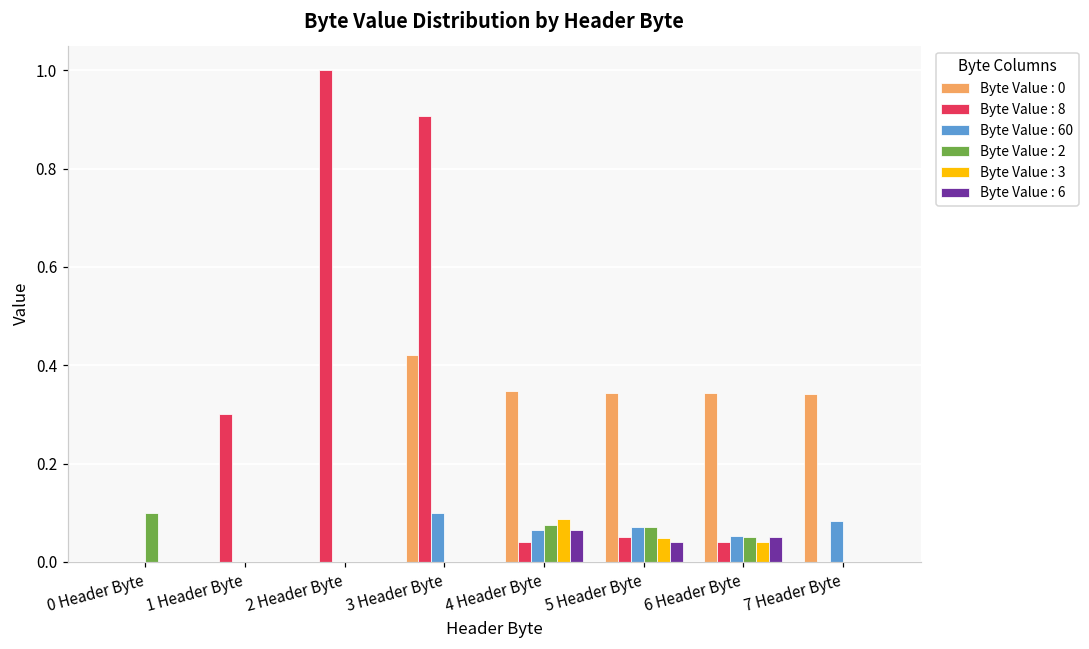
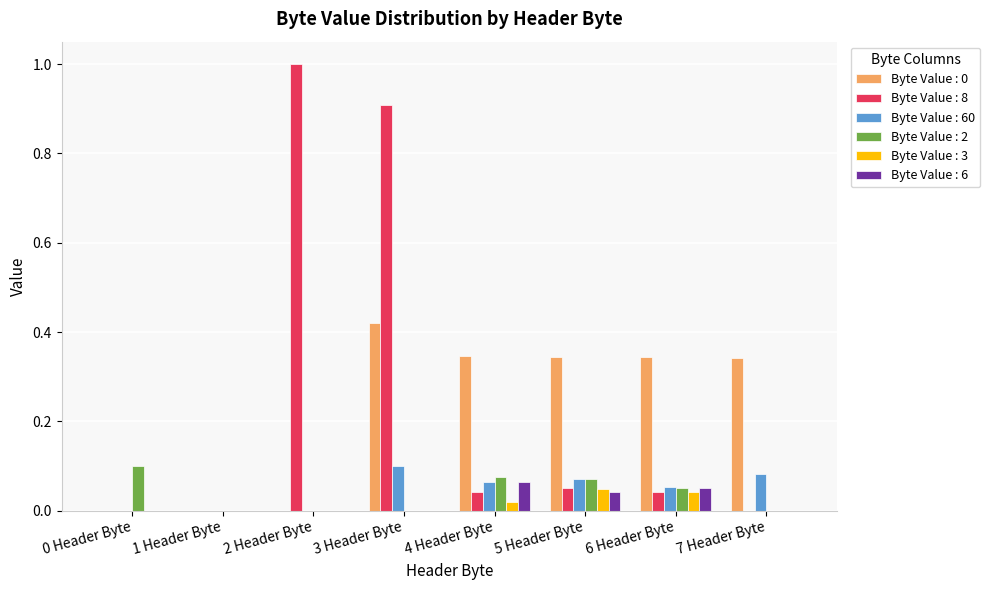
Byte Value : 8, 1 Header Byte: 0.3 -> 0.0
Byte Value : 3, 4 Header Byte: 0.09 -> 0.02
